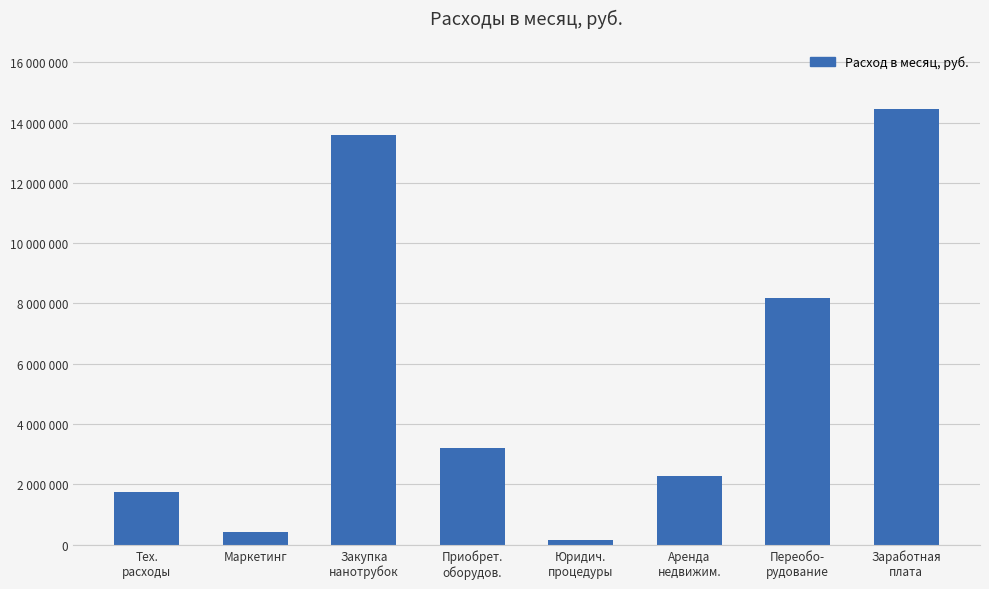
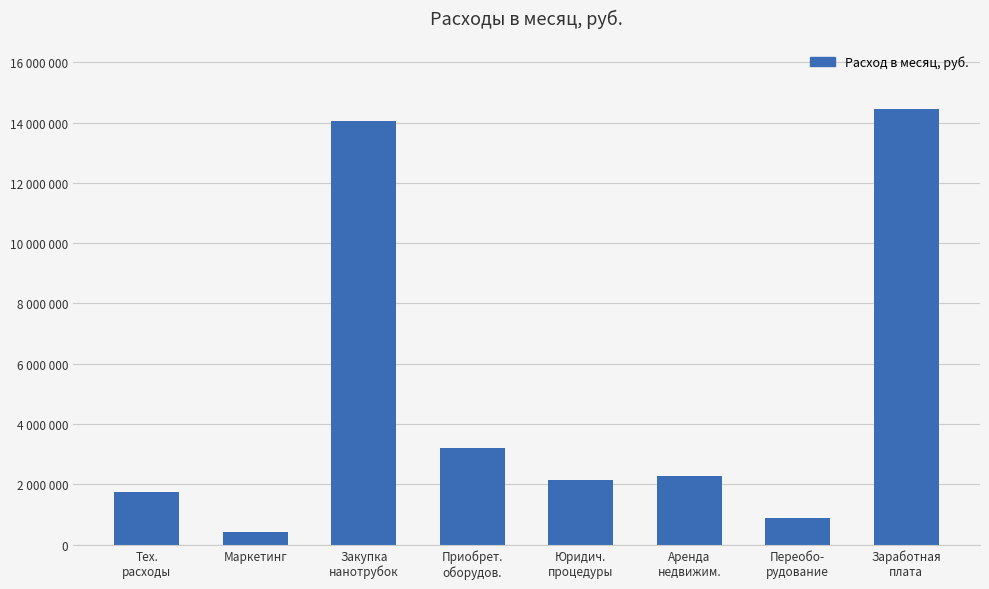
Закупка нанотрубок: 13600000 -> 14000000
Юридич. процедуры: 200000 -> 2100000
Переобо- рудование: 8200000 -> 900000
